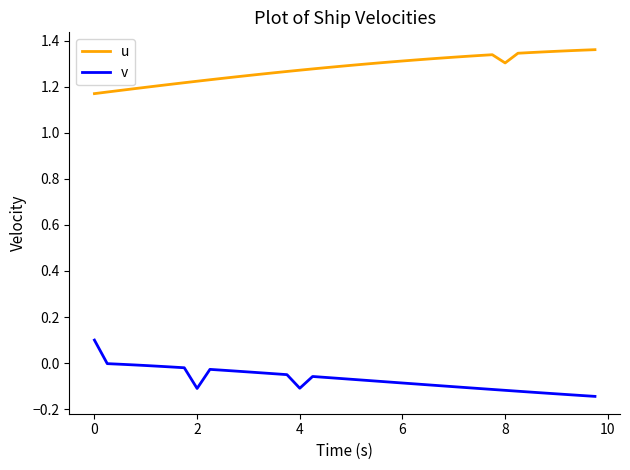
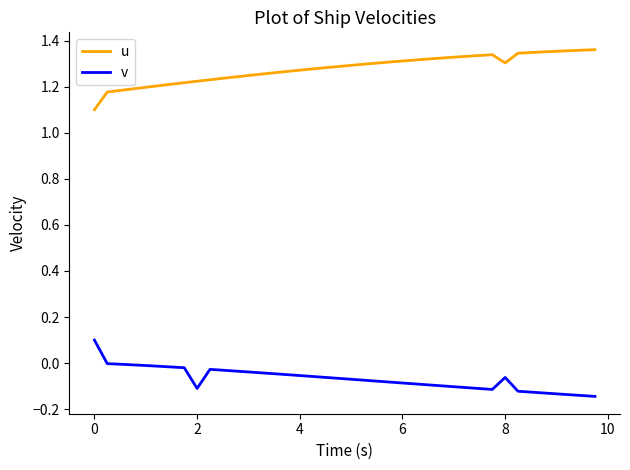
u, 0: 1.17 -> 1.10
v, 4: -0.11 -> -0.05
v, 8: -0.12 -> -0.06
